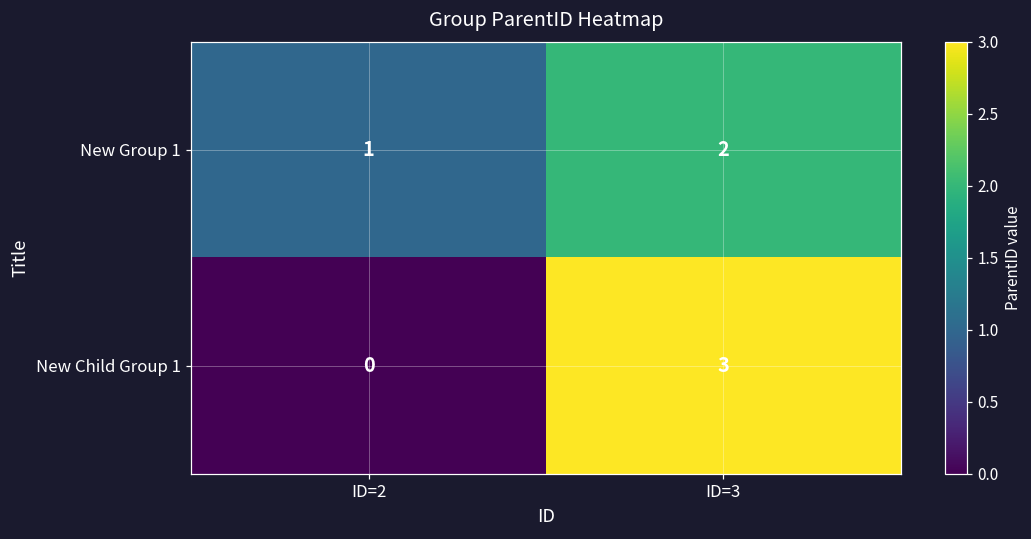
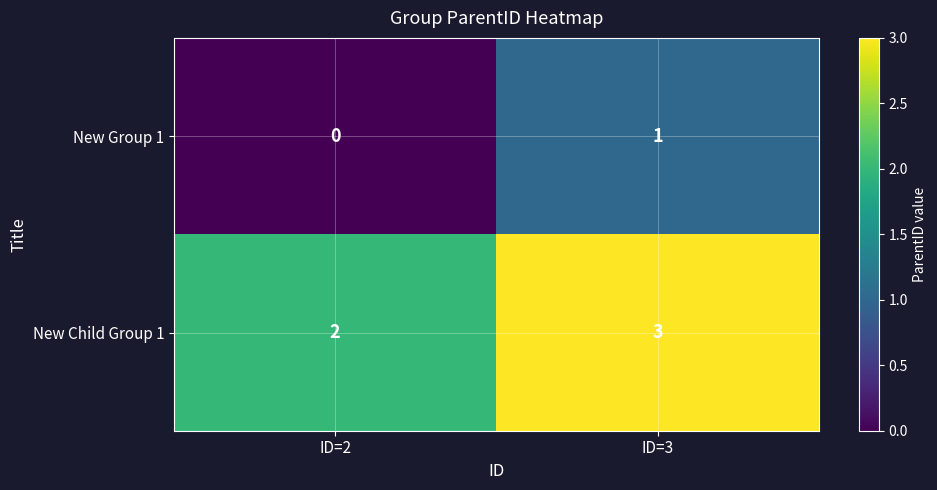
New Group 1, ID=2: 1 -> 0
New Group 1, ID=3: 2 -> 1
New Child Group 1, ID=2: 0 -> 2
